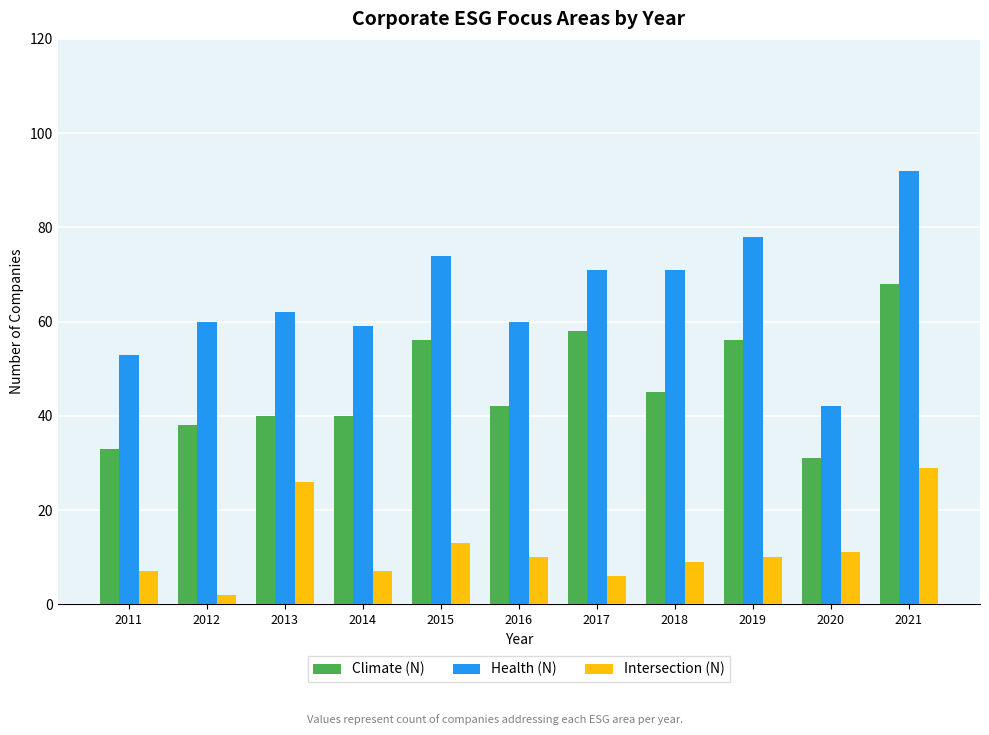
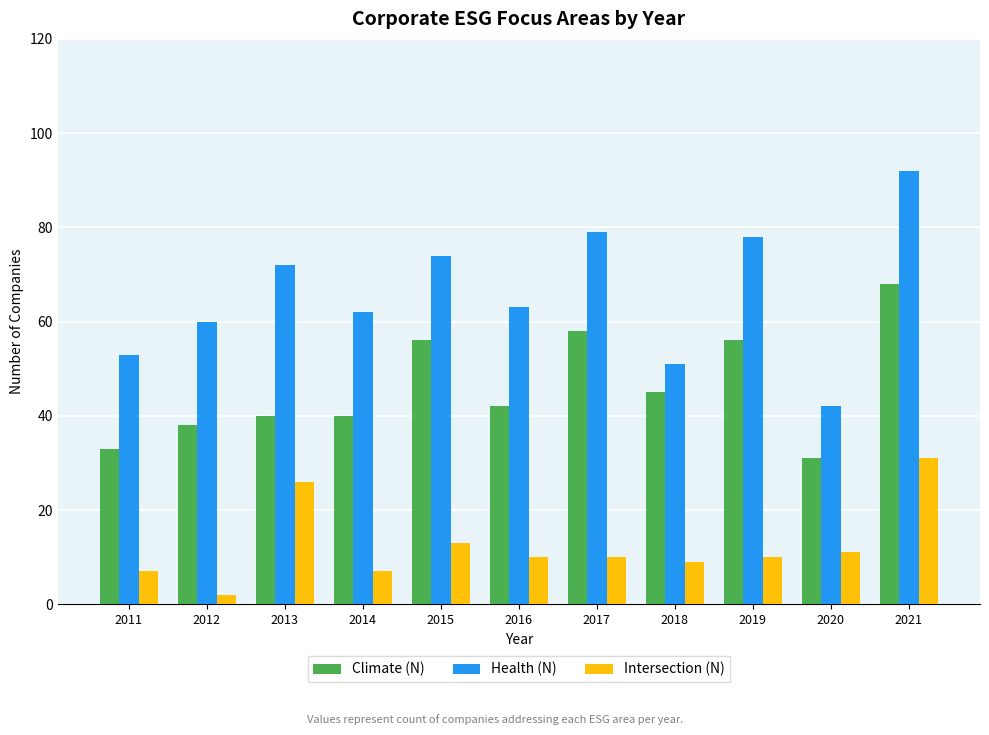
Health (N), 2013: 62 -> 72
Health (N), 2014: 59 -> 62
Health (N), 2016: 60 -> 63
Health (N), 2017: 71 -> 79
Intersection (N), 2017: 6 -> 10
Health (N), 2018: 71 -> 51
Intersection (N), 2021: 29 -> 31
